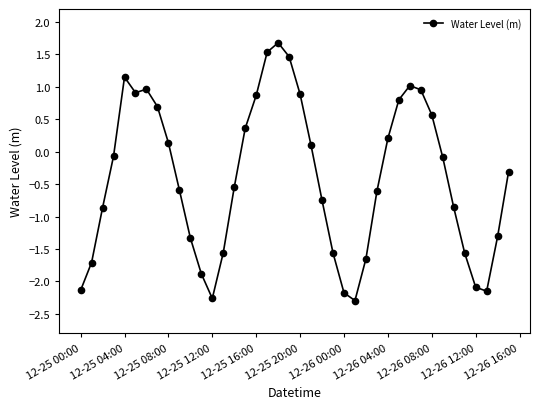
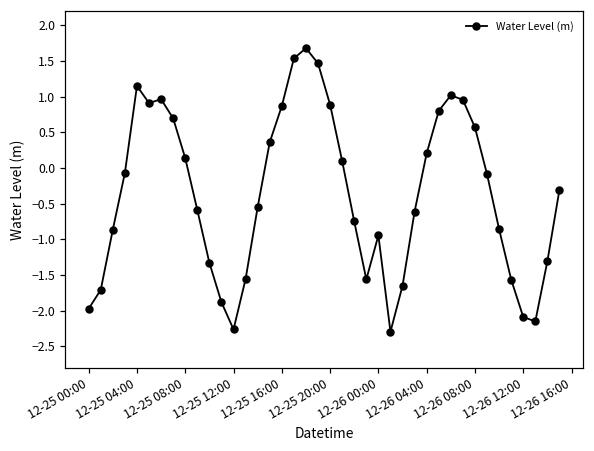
12-25 00:00: -2.1 -> -2.0
12-26 00:00: -2.2 -> -0.9
